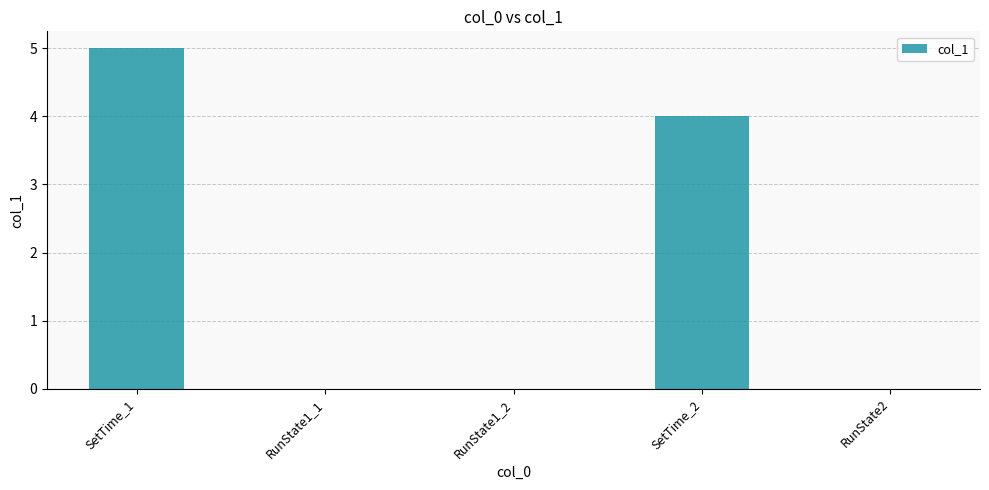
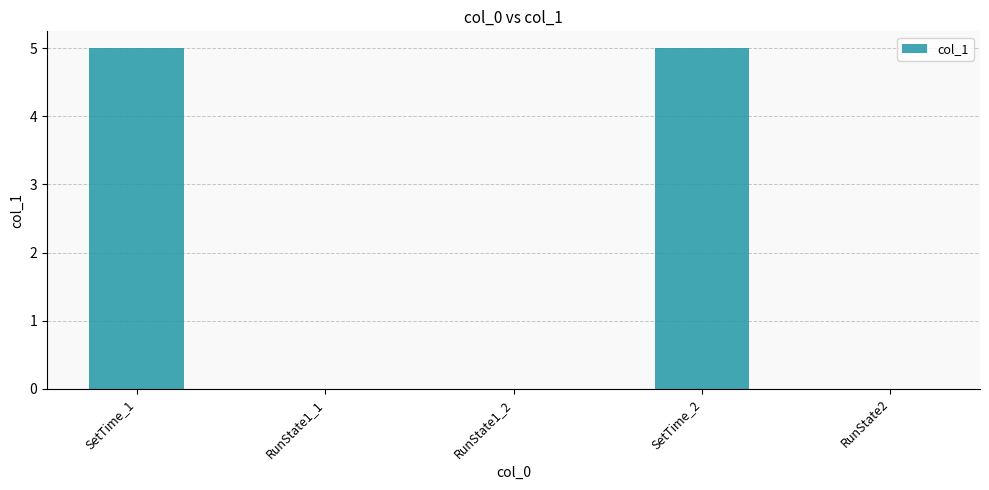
SetTime_2: 4 -> 5
